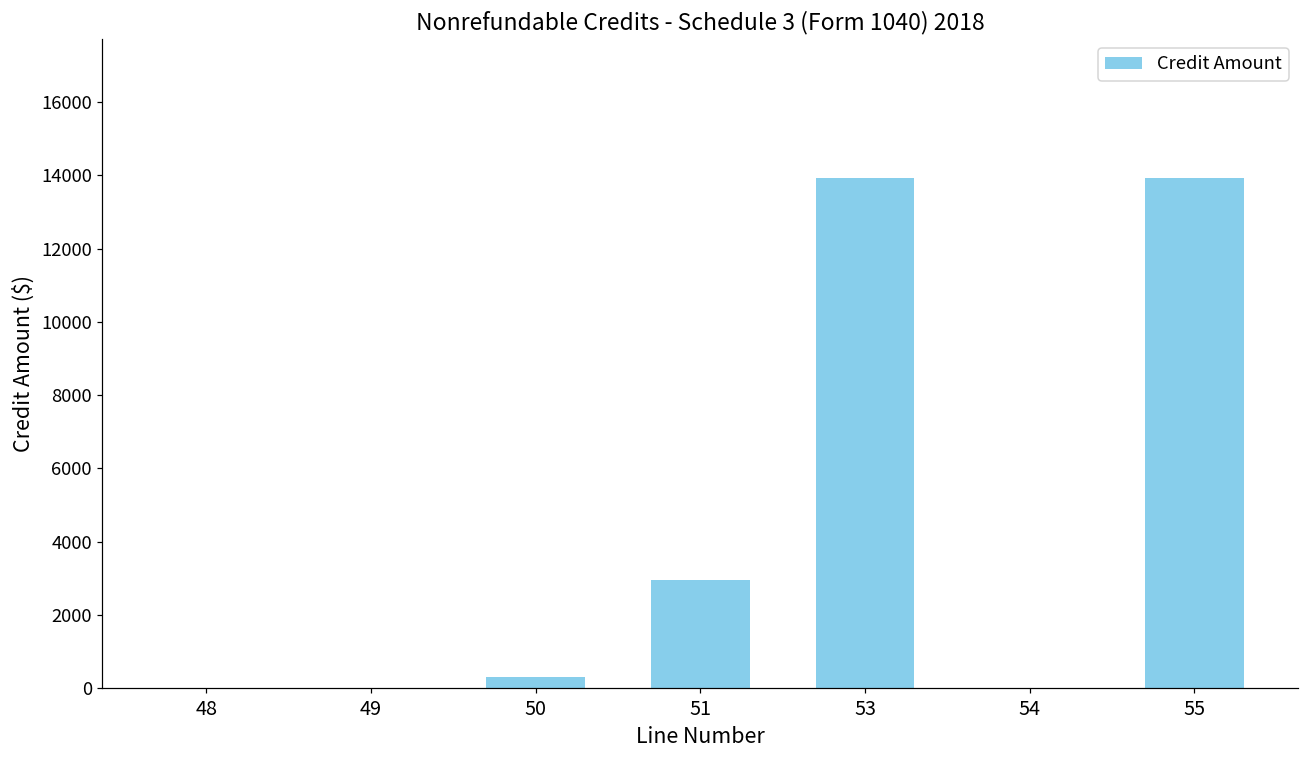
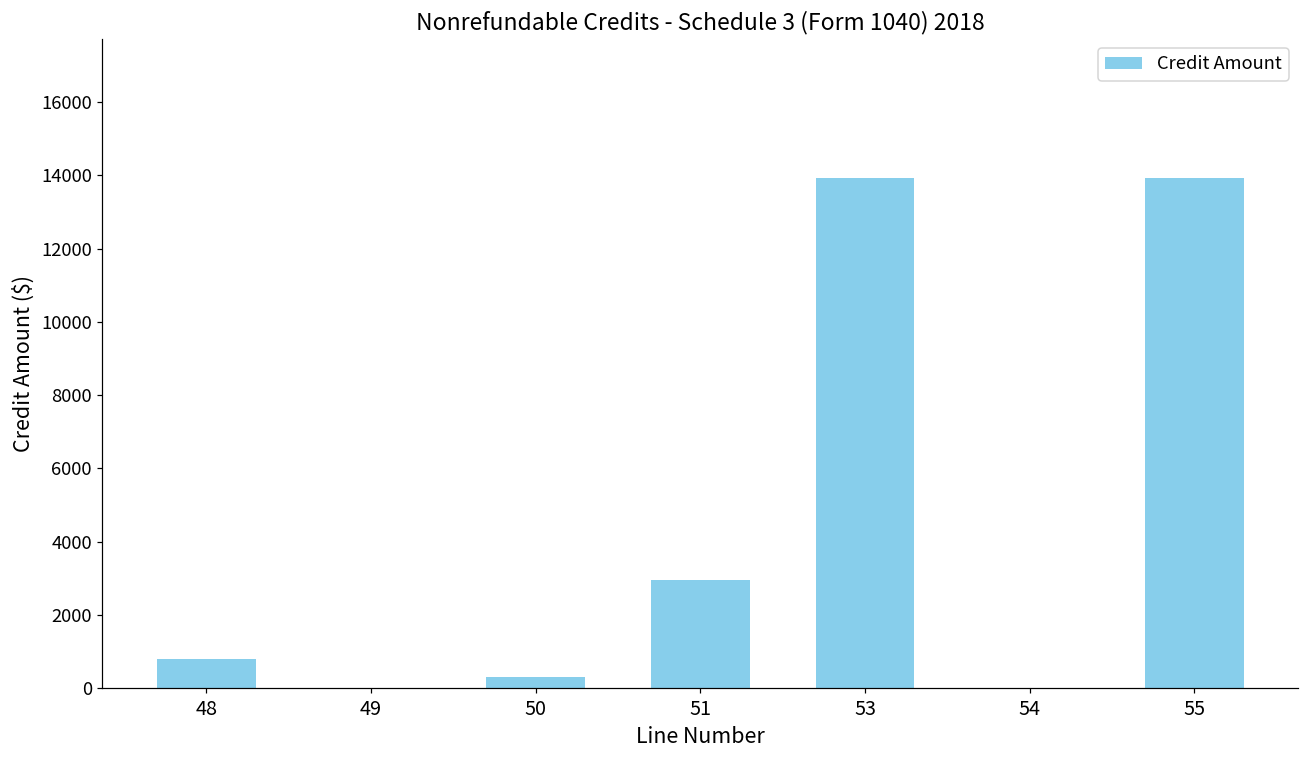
48: 0 -> 800
